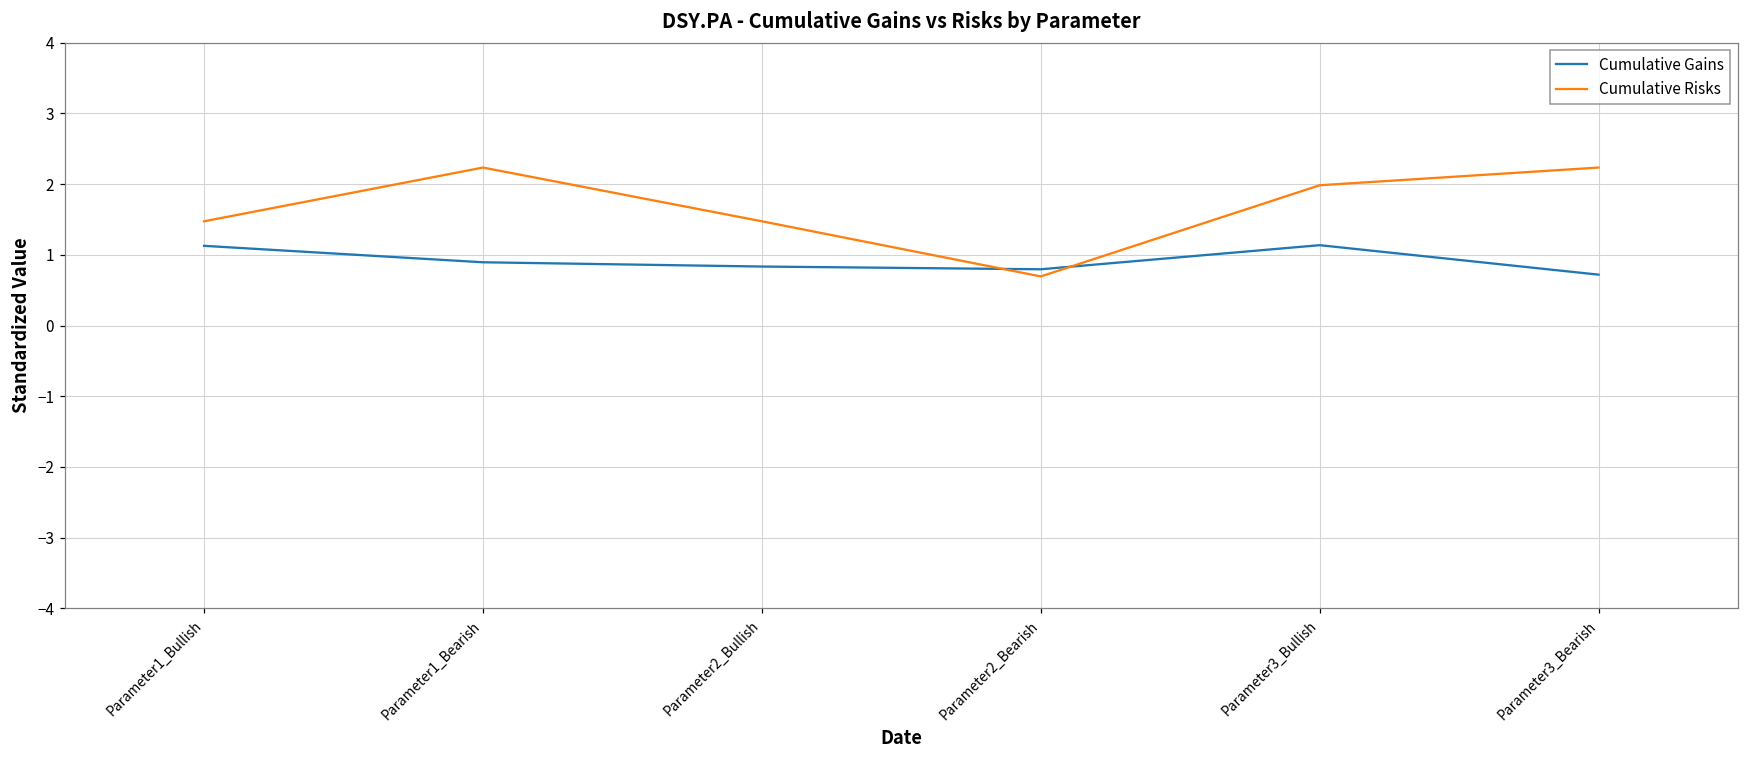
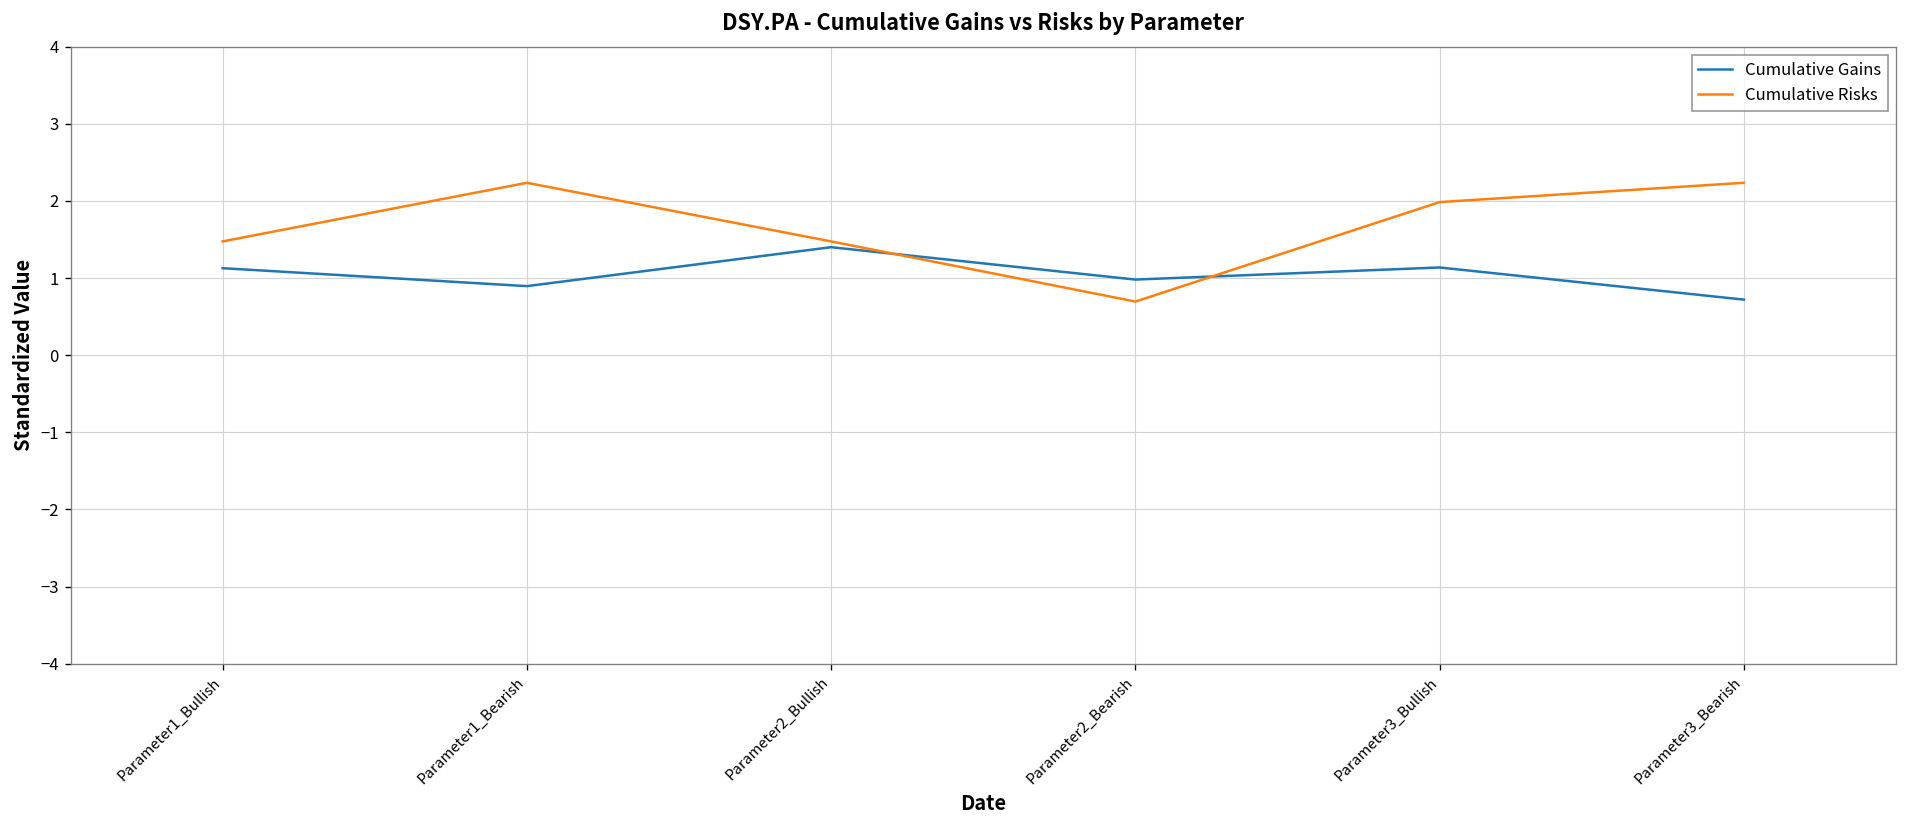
Cumulative Gains, Parameter2_Bullish: 0.8 -> 1.4
Cumulative Gains, Parameter2_Bearish: 0.8 -> 1.0
